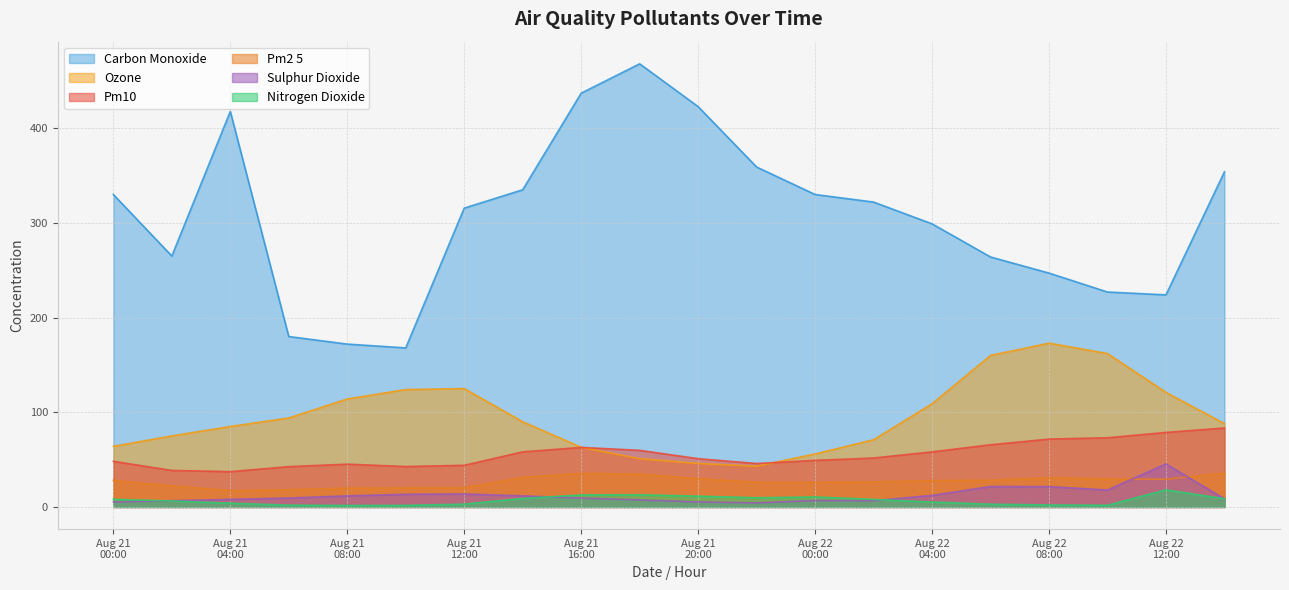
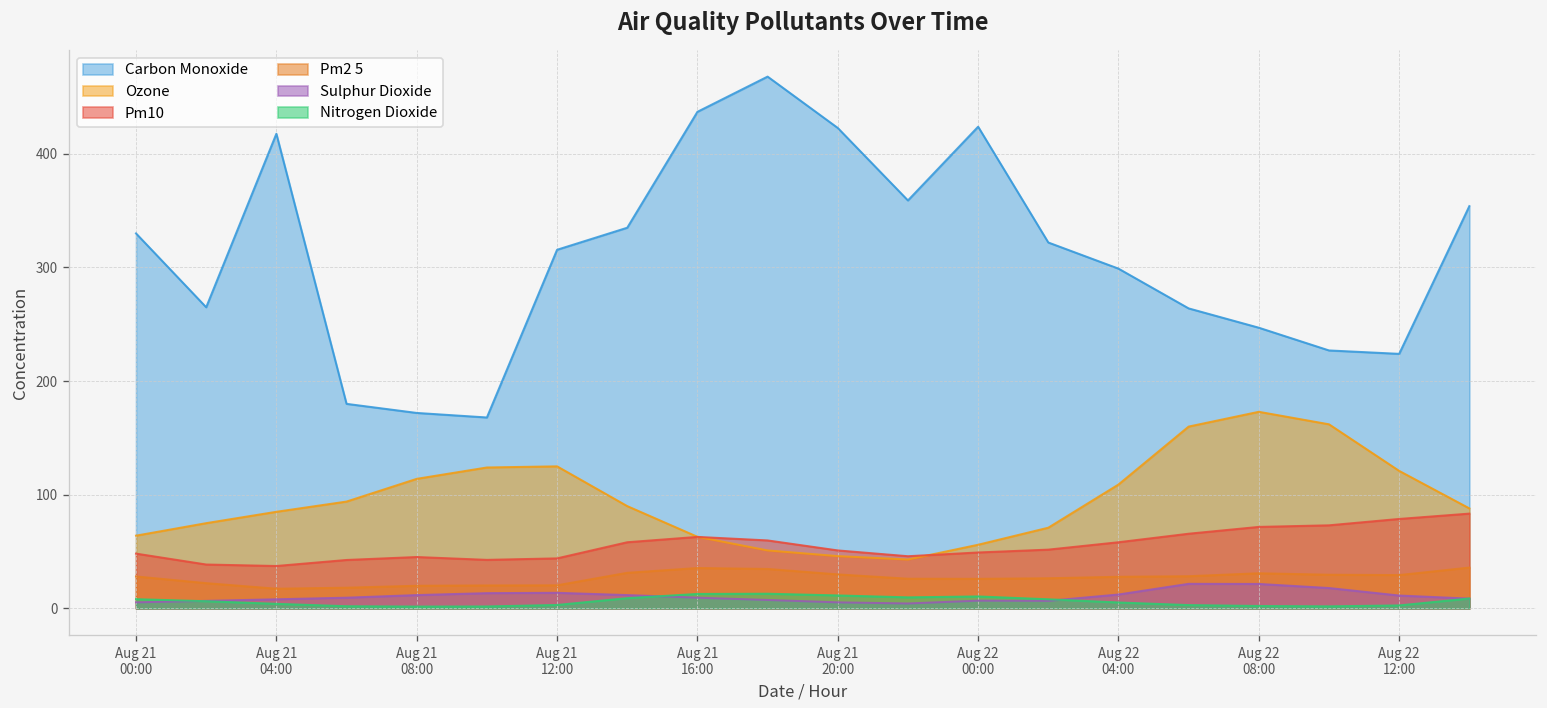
Carbon Monoxide, Aug 22 00:00: 330 -> 420
Sulphur Dioxide, Aug 22 12:00: 50 -> 10
Nitrogen Dioxide, Aug 22 12:00: 20 -> 0
